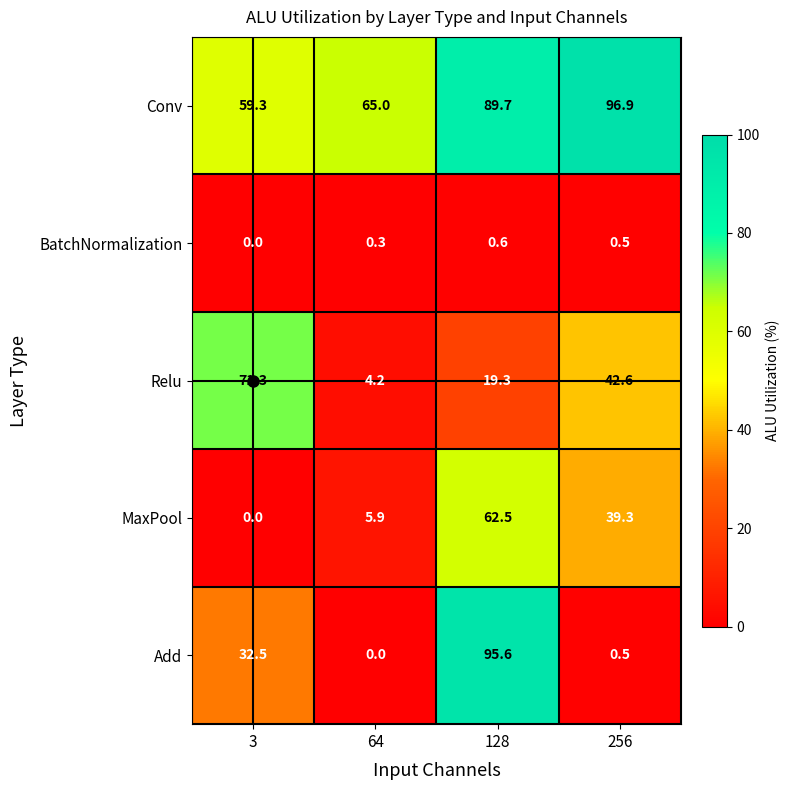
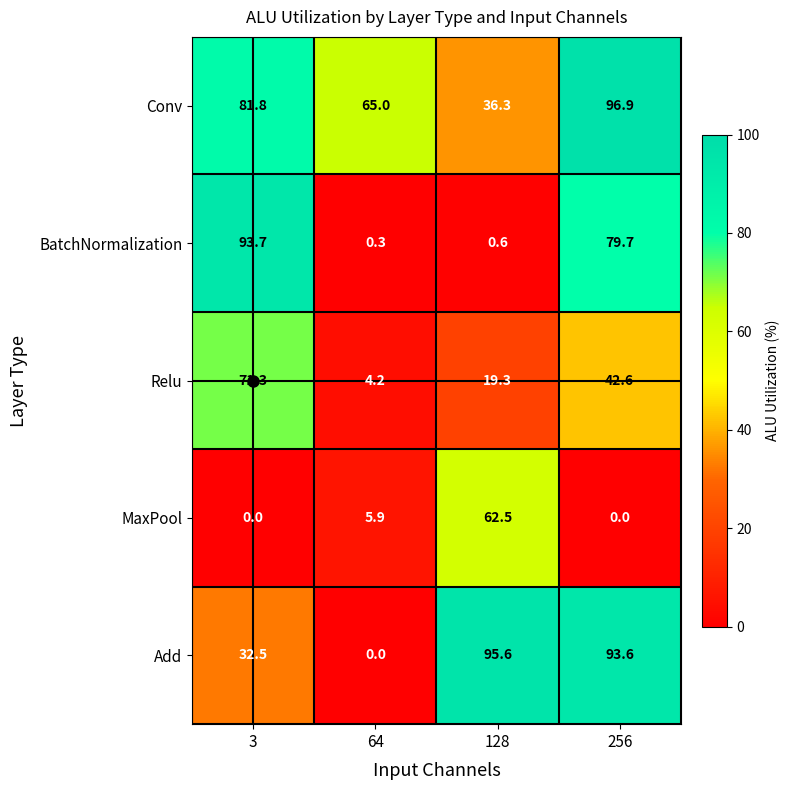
Conv, 3: 59.3 -> 81.8
Conv, 128: 89.7 -> 36.3
BatchNormalization, 3: 0.0 -> 93.7
BatchNormalization, 256: 0.5 -> 79.7
MaxPool, 256: 39.3 -> 0.0
Add, 256: 0.5 -> 93.6
